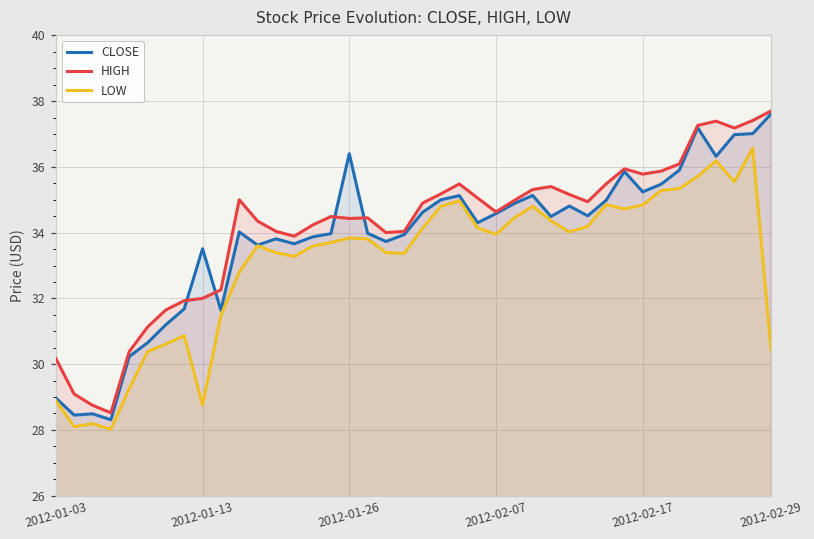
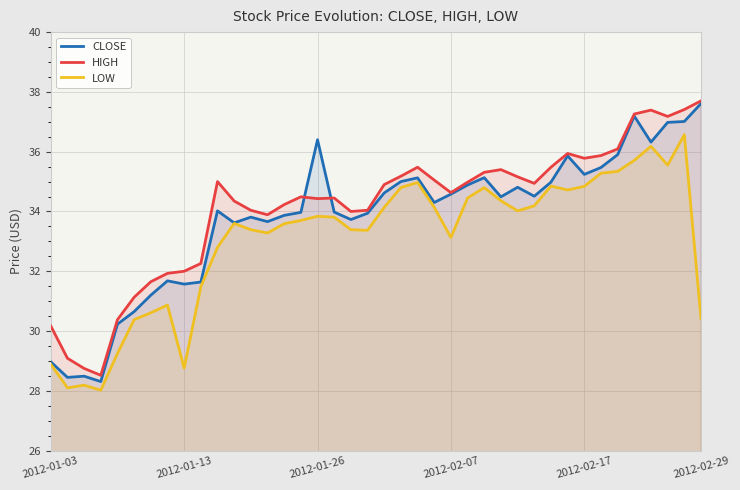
CLOSE, 2012-01-13: 33.5 -> 31.6
LOW, 2012-02-07: 34.0 -> 33.1
